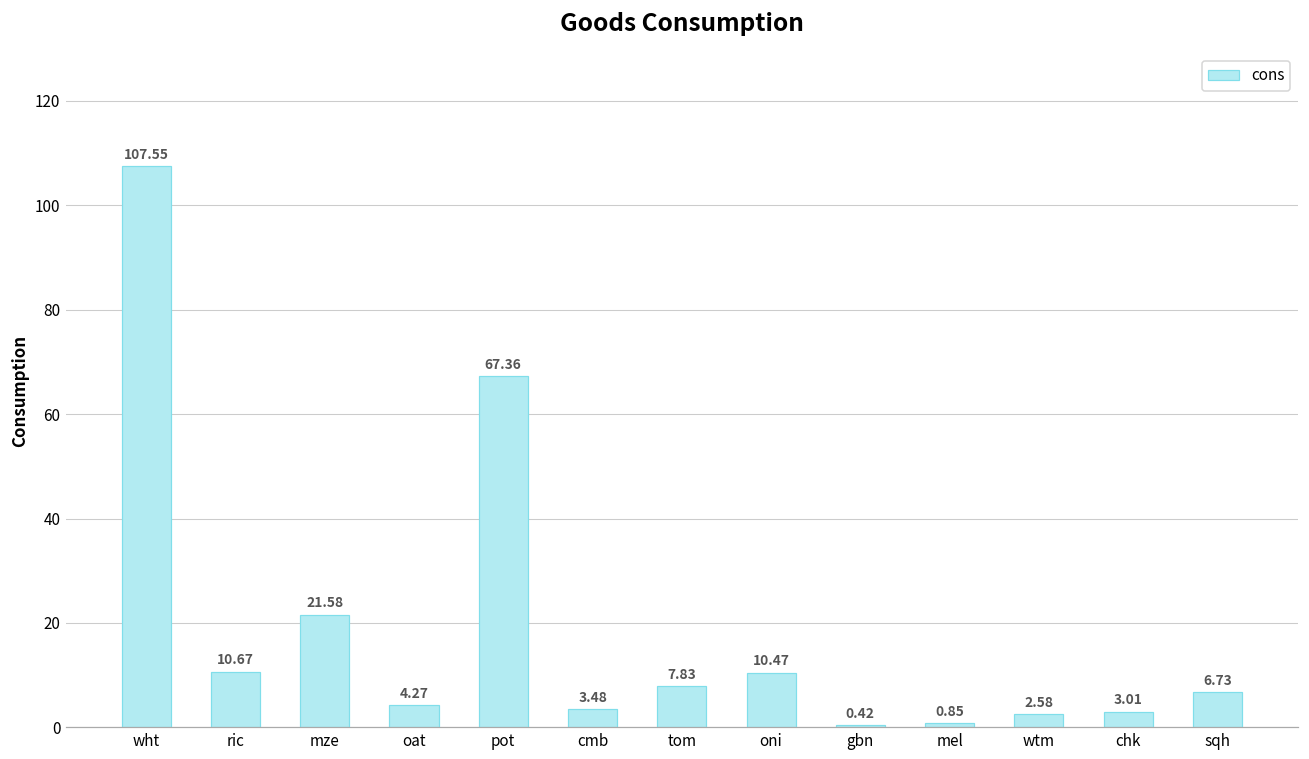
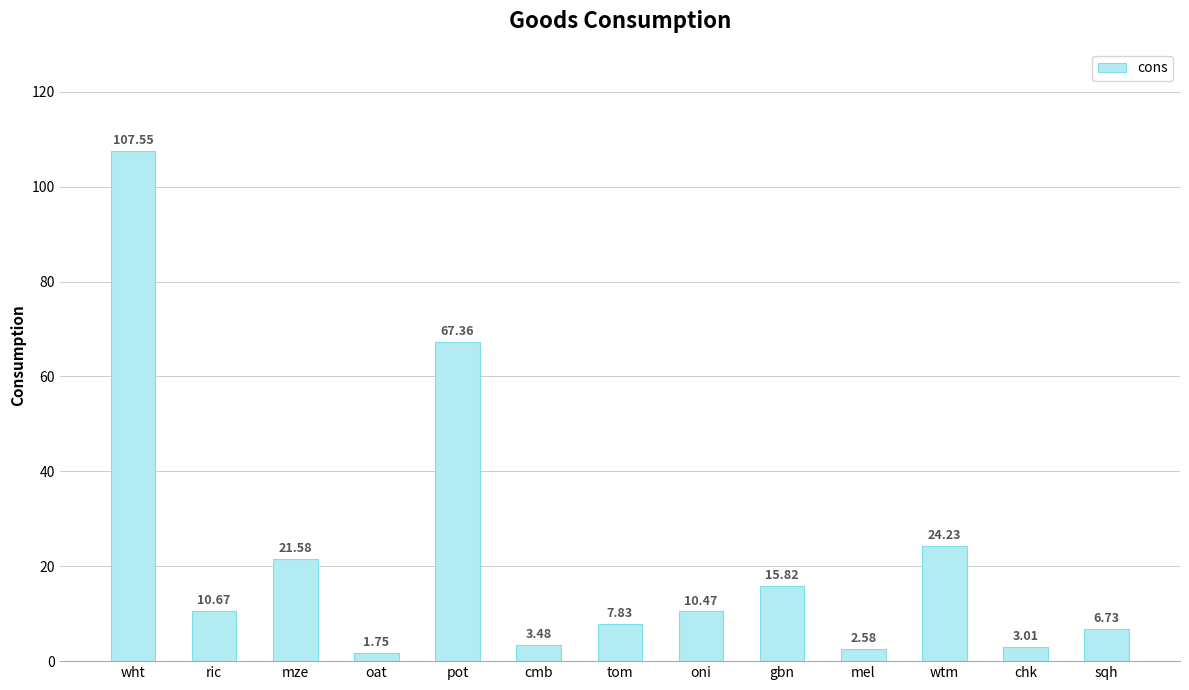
oat: 4.27 -> 1.75
gbn: 0.42 -> 15.82
mel: 0.85 -> 2.58
wtm: 2.58 -> 24.23
